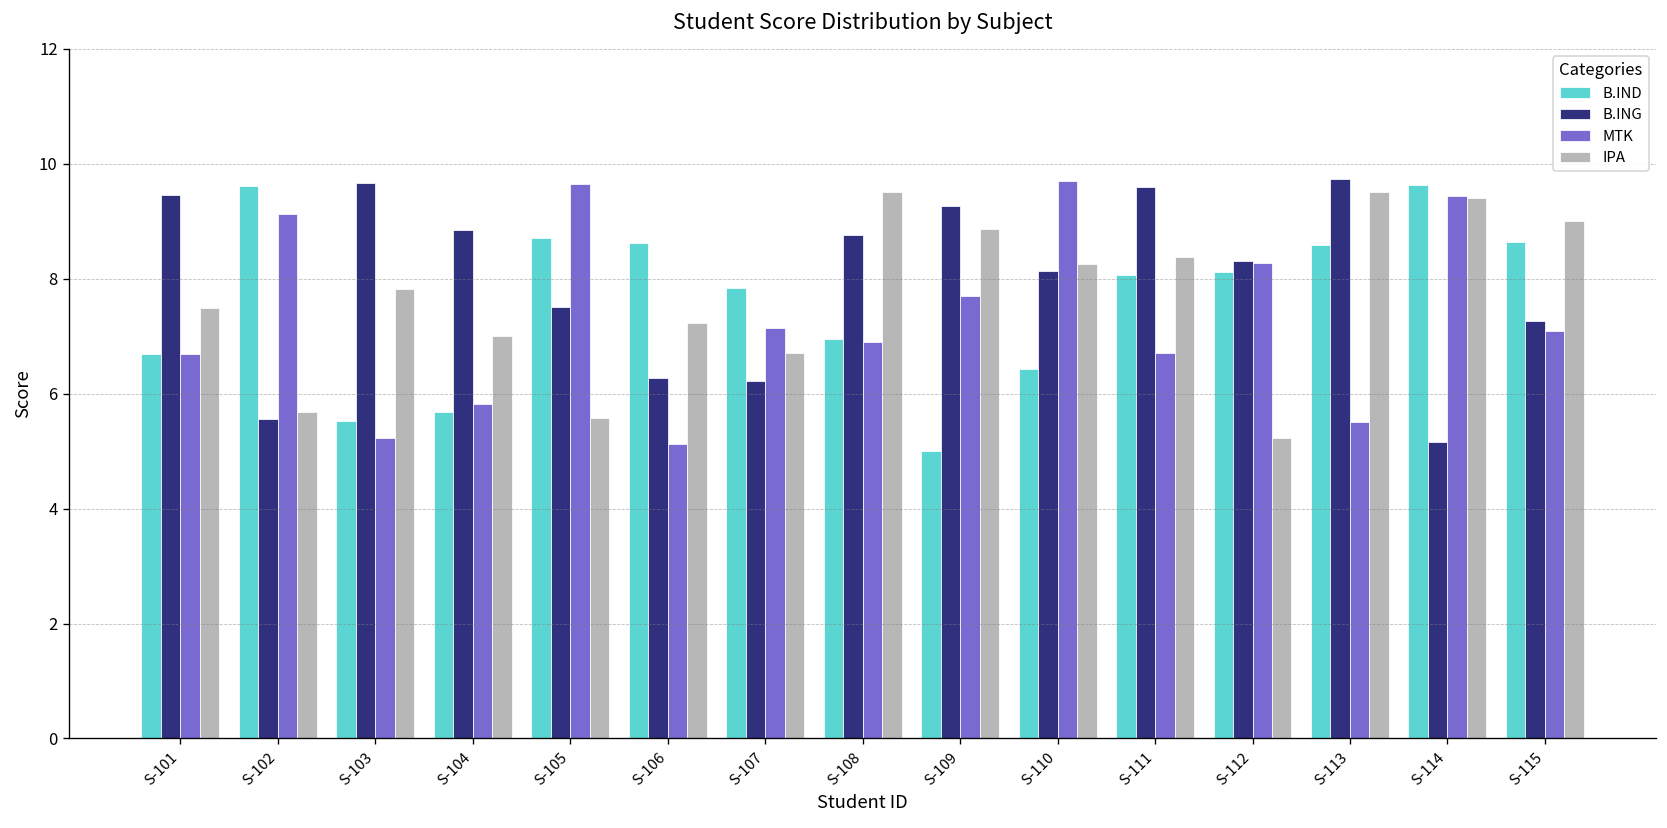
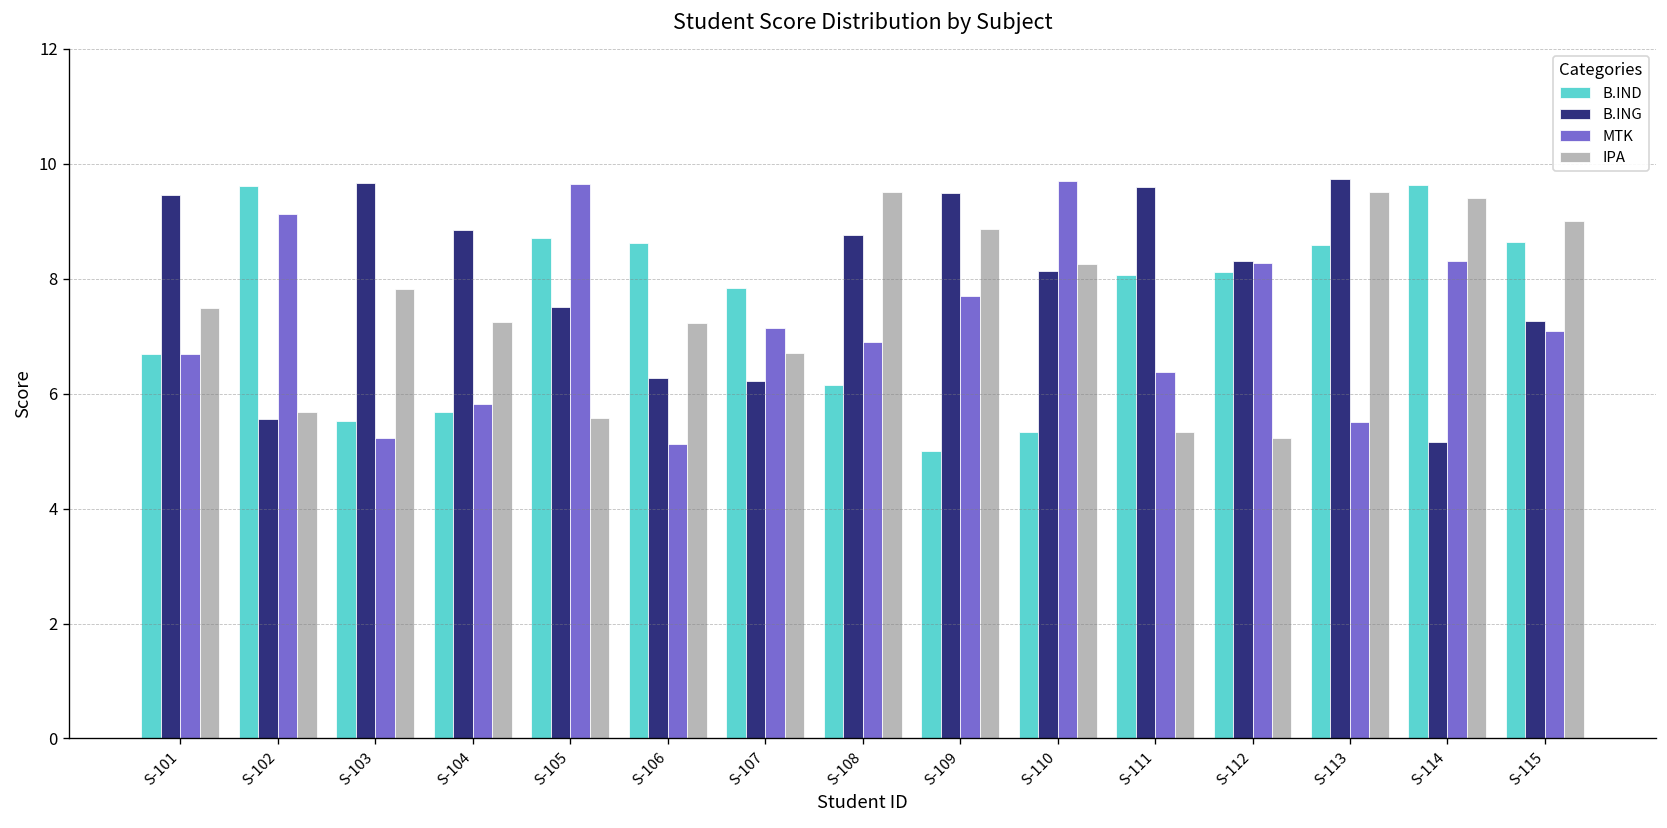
IPA, S-104: 7.0 -> 7.2
B.IND, S-108: 7.0 -> 6.2
B.ING, S-109: 9.3 -> 9.5
B.IND, S-110: 6.4 -> 5.3
MTK, S-111: 6.7 -> 6.4
IPA, S-111: 8.4 -> 5.3
MTK, S-114: 9.4 -> 8.3
